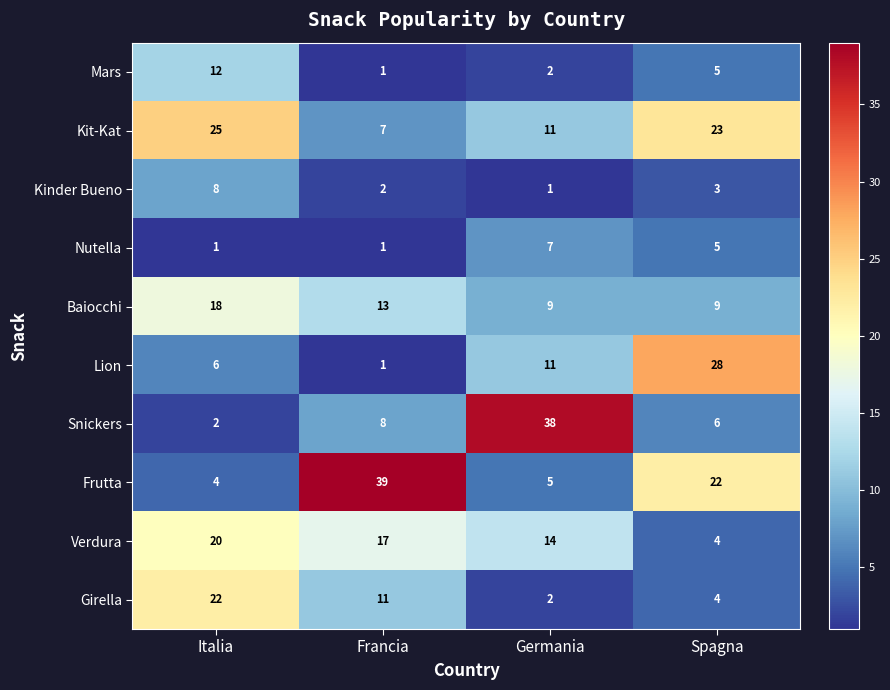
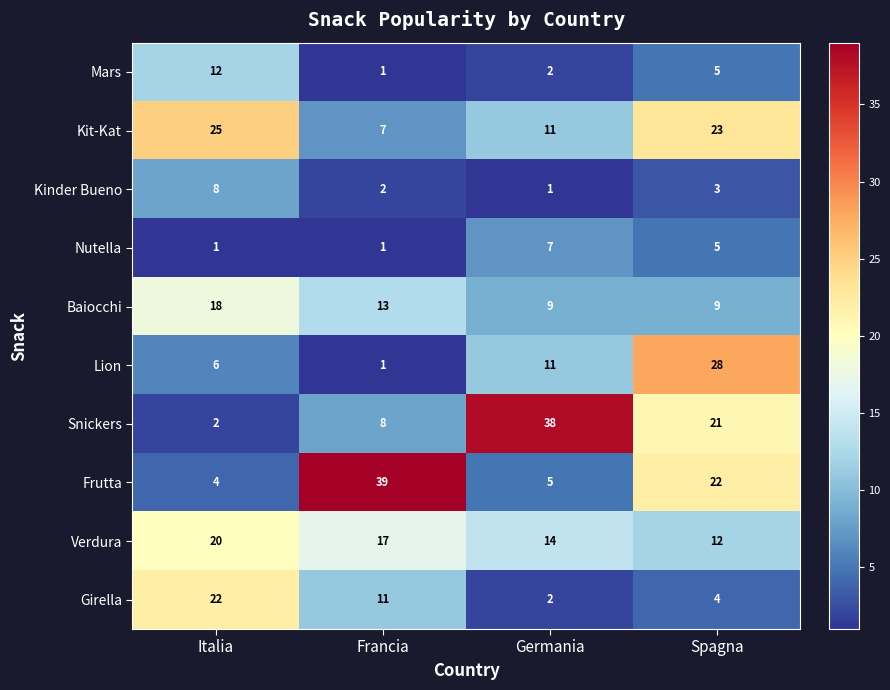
Snickers, Spagna: 6 -> 21
Verdura, Spagna: 4 -> 12
